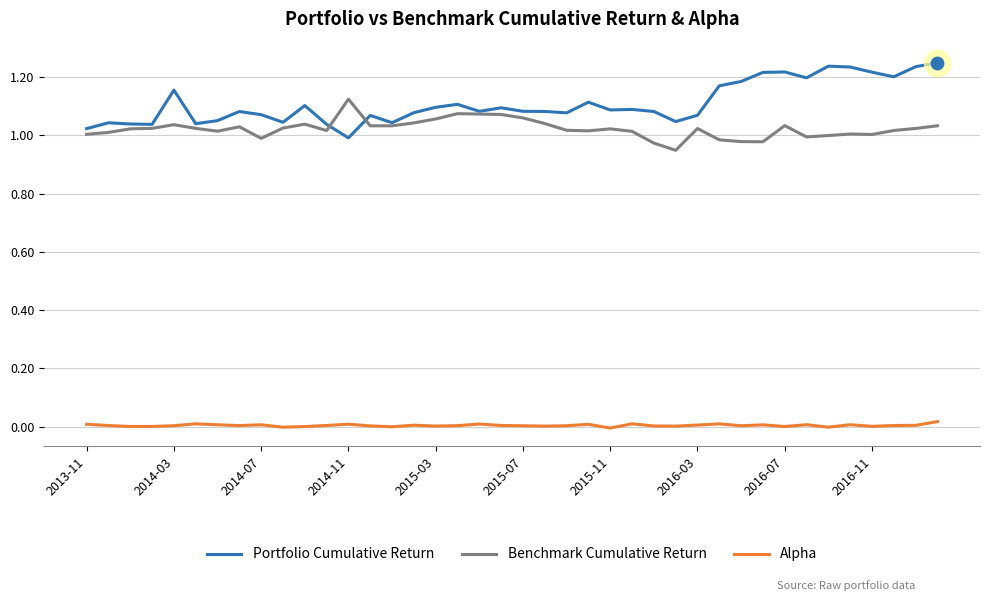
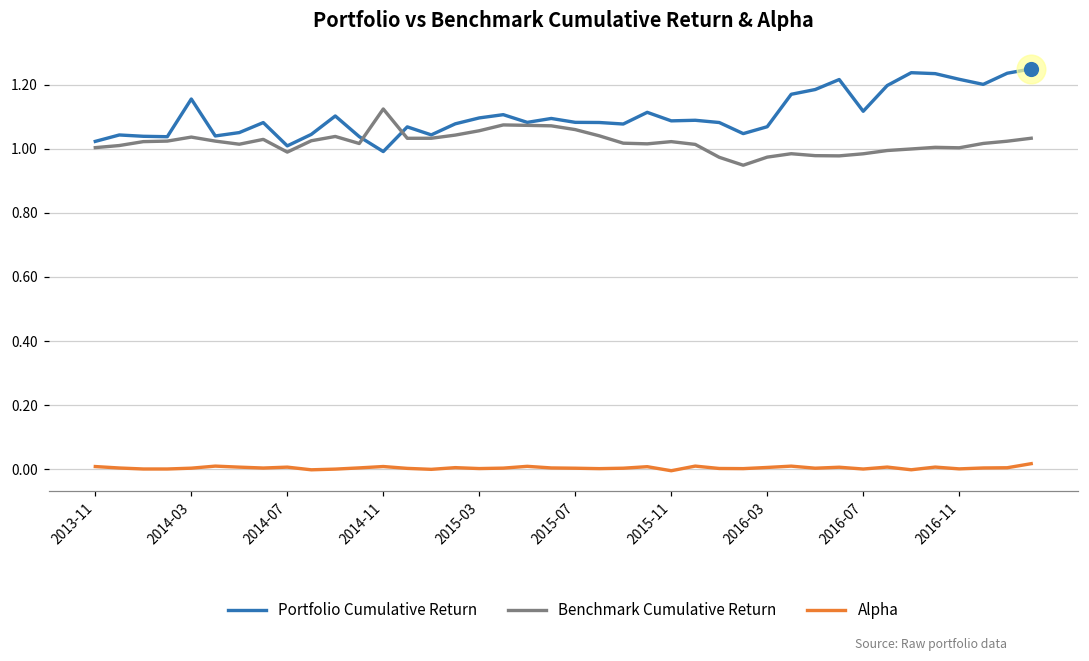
Portfolio Cumulative Return, 2014-07: 1.07 -> 1.01
Benchmark Cumulative Return, 2016-03: 1.02 -> 0.97
Portfolio Cumulative Return, 2016-07: 1.22 -> 1.12
Benchmark Cumulative Return, 2016-07: 1.03 -> 0.98
